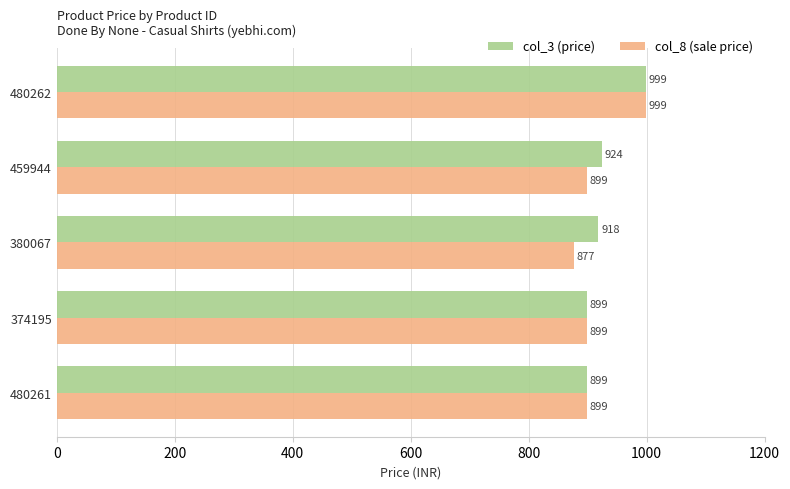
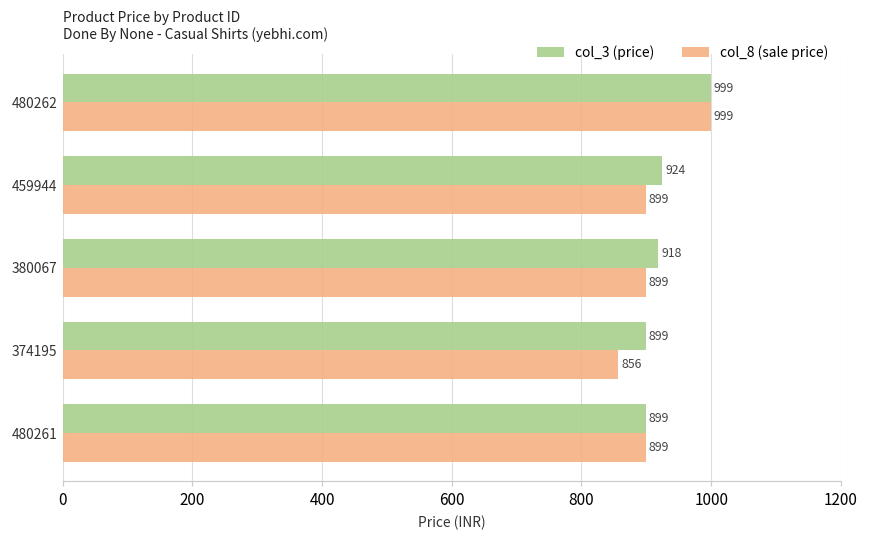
col_8 (sale price), 380067: 877 -> 899
col_8 (sale price), 374195: 899 -> 856
